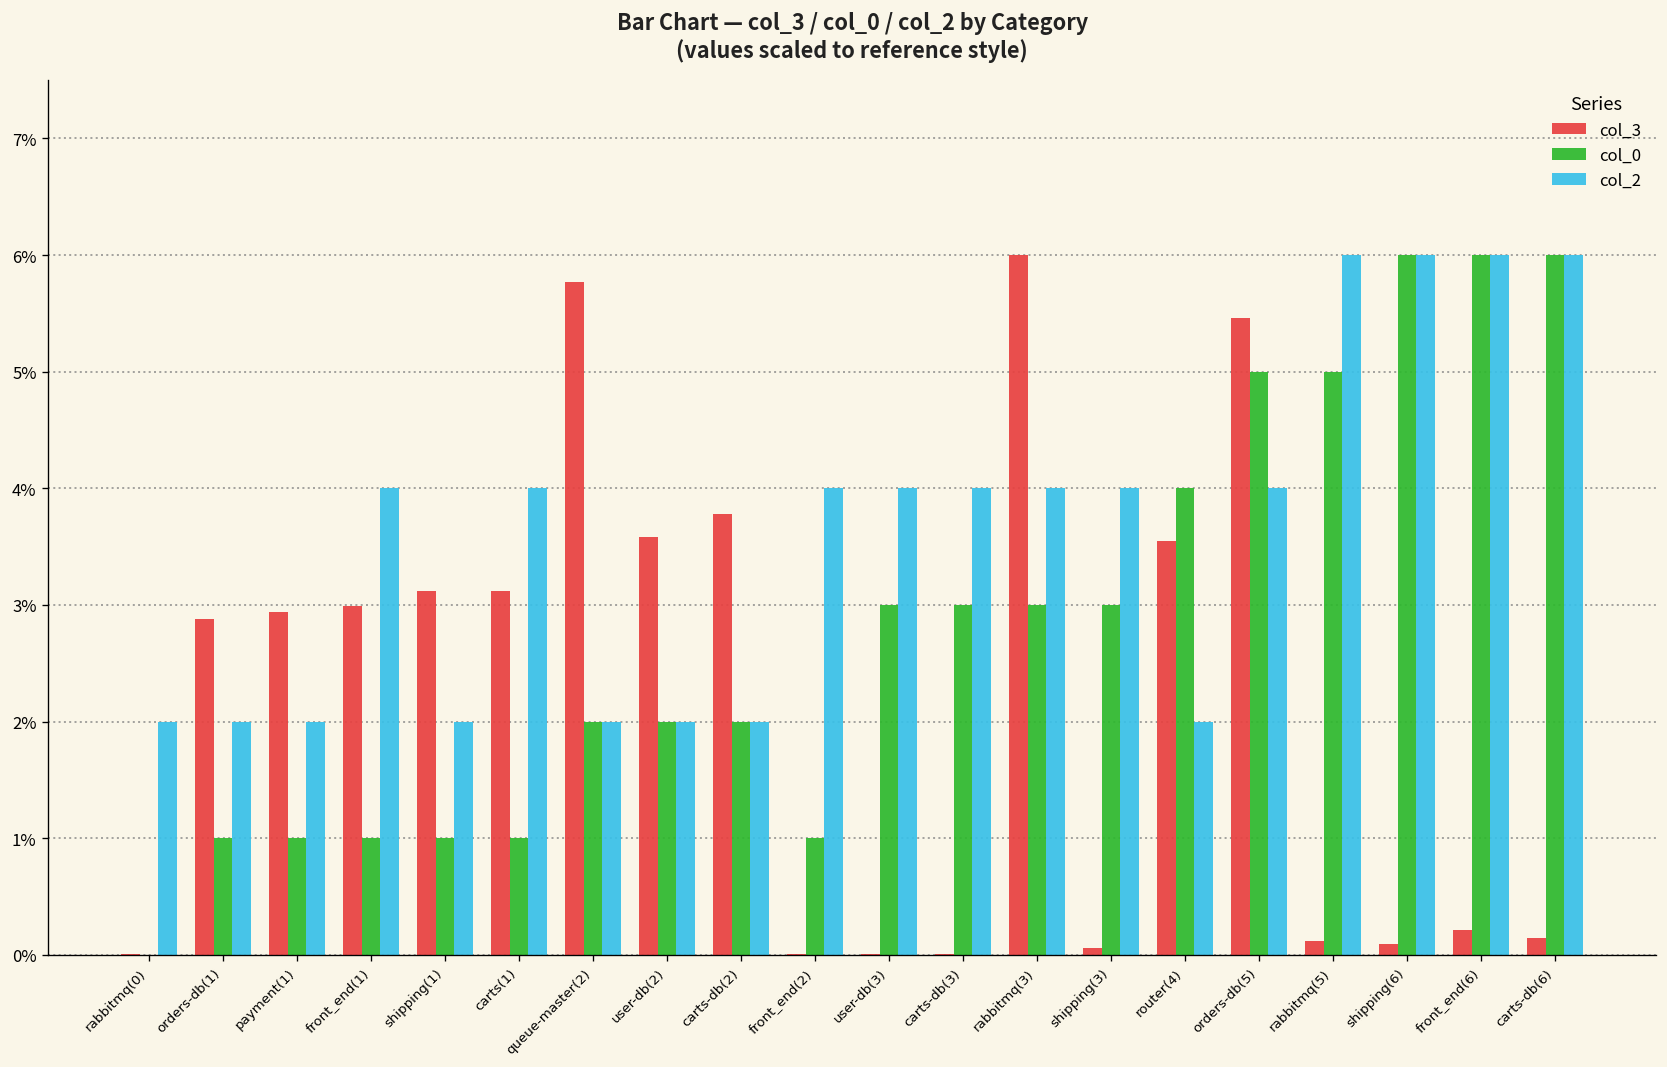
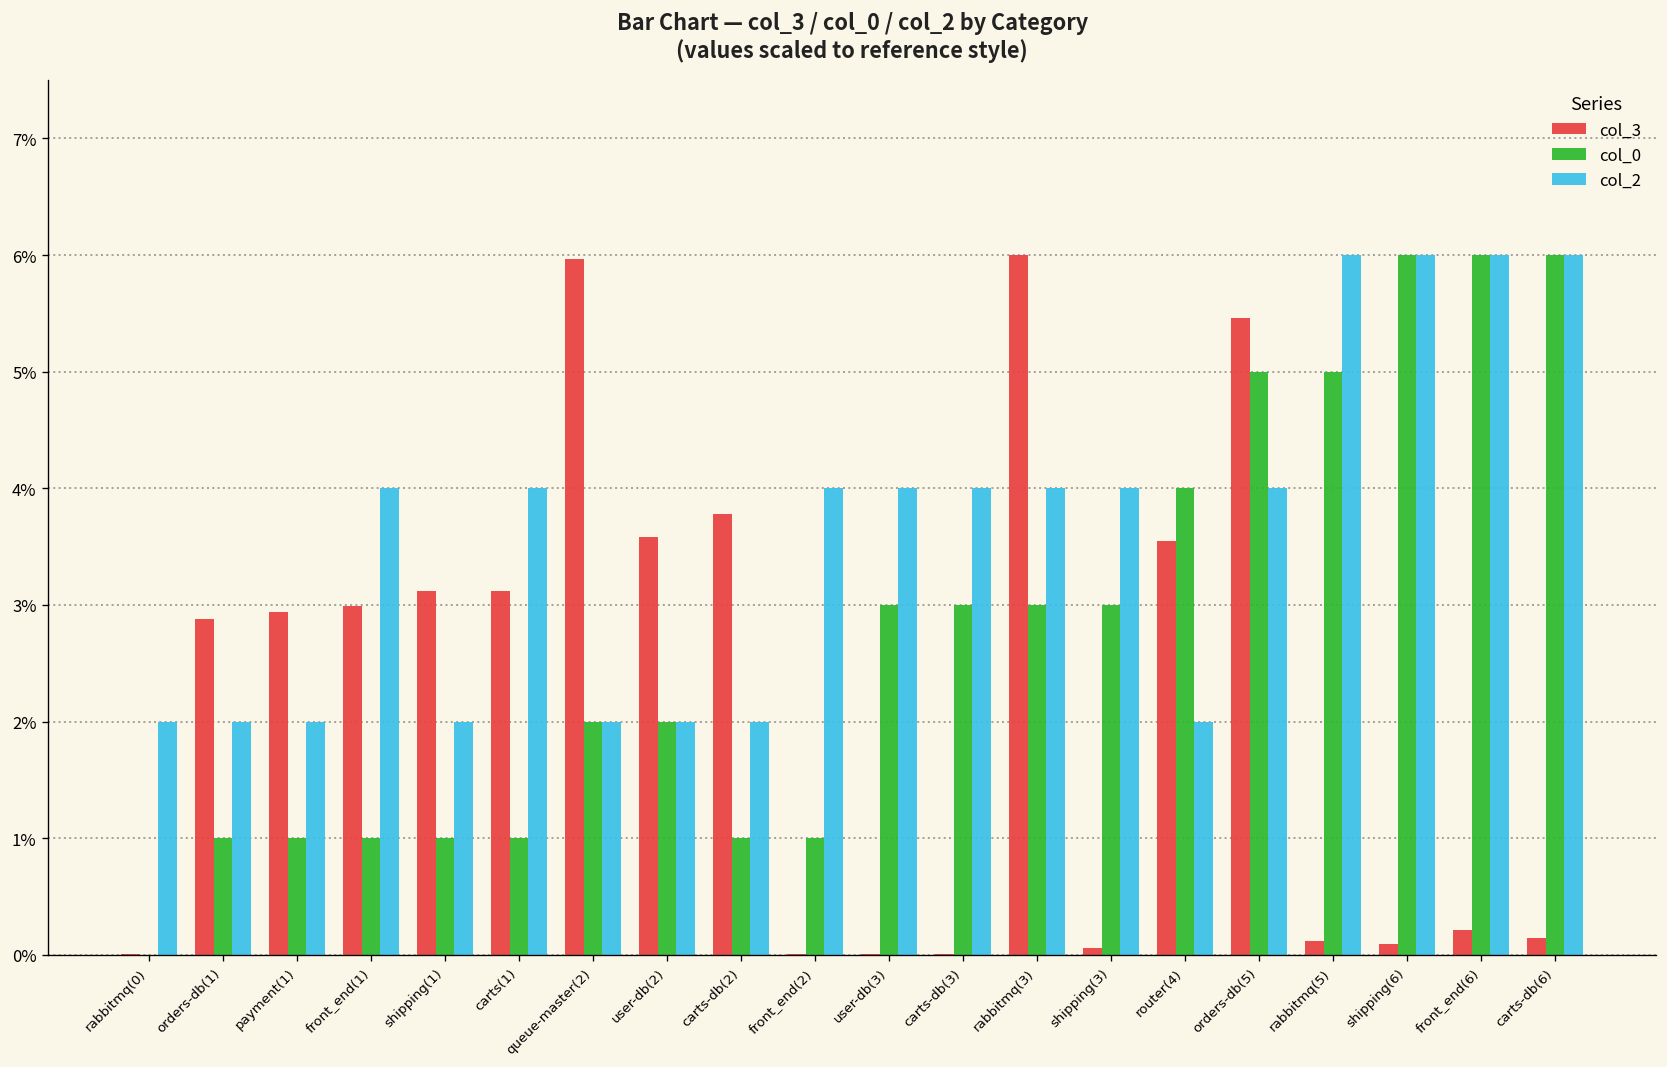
col_3, queue-master(2): 5.8% -> 6.0%
col_0, carts-db(2): 2% -> 1%
